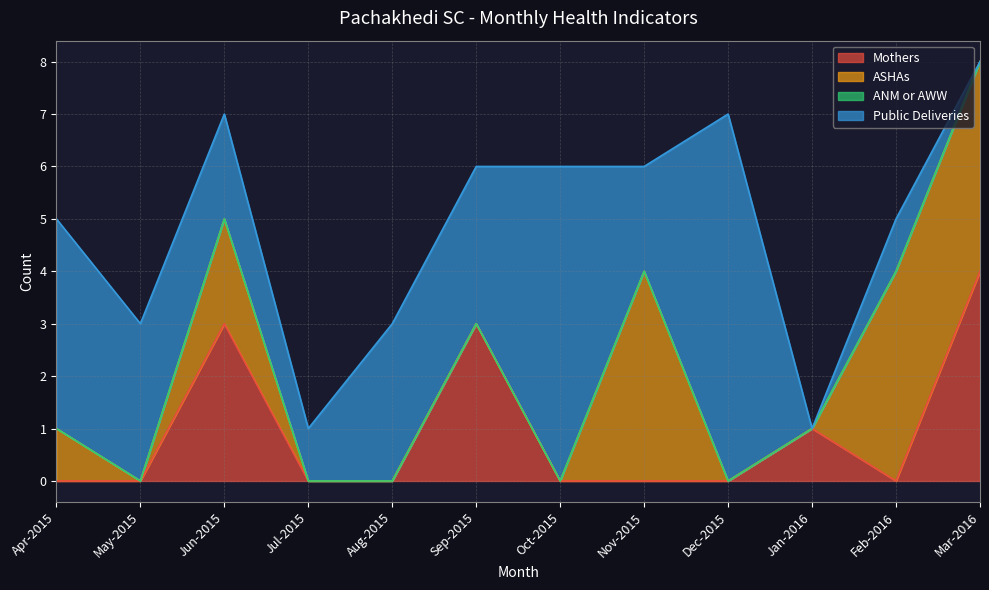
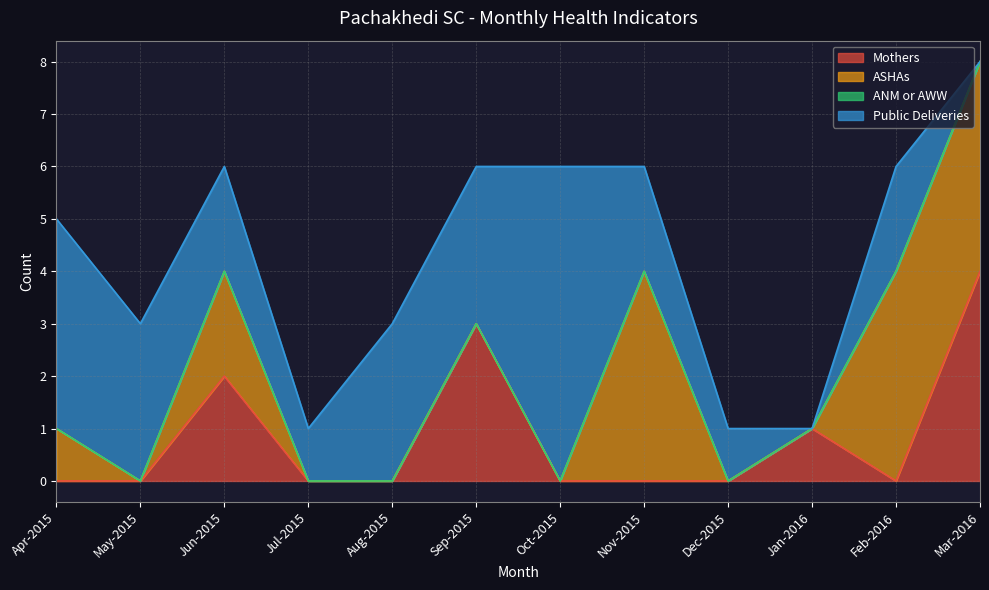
Mothers, Jun-2015: 3 -> 2
Public Deliveries, Dec-2015: 7 -> 1
Public Deliveries, Feb-2016: 1 -> 2
